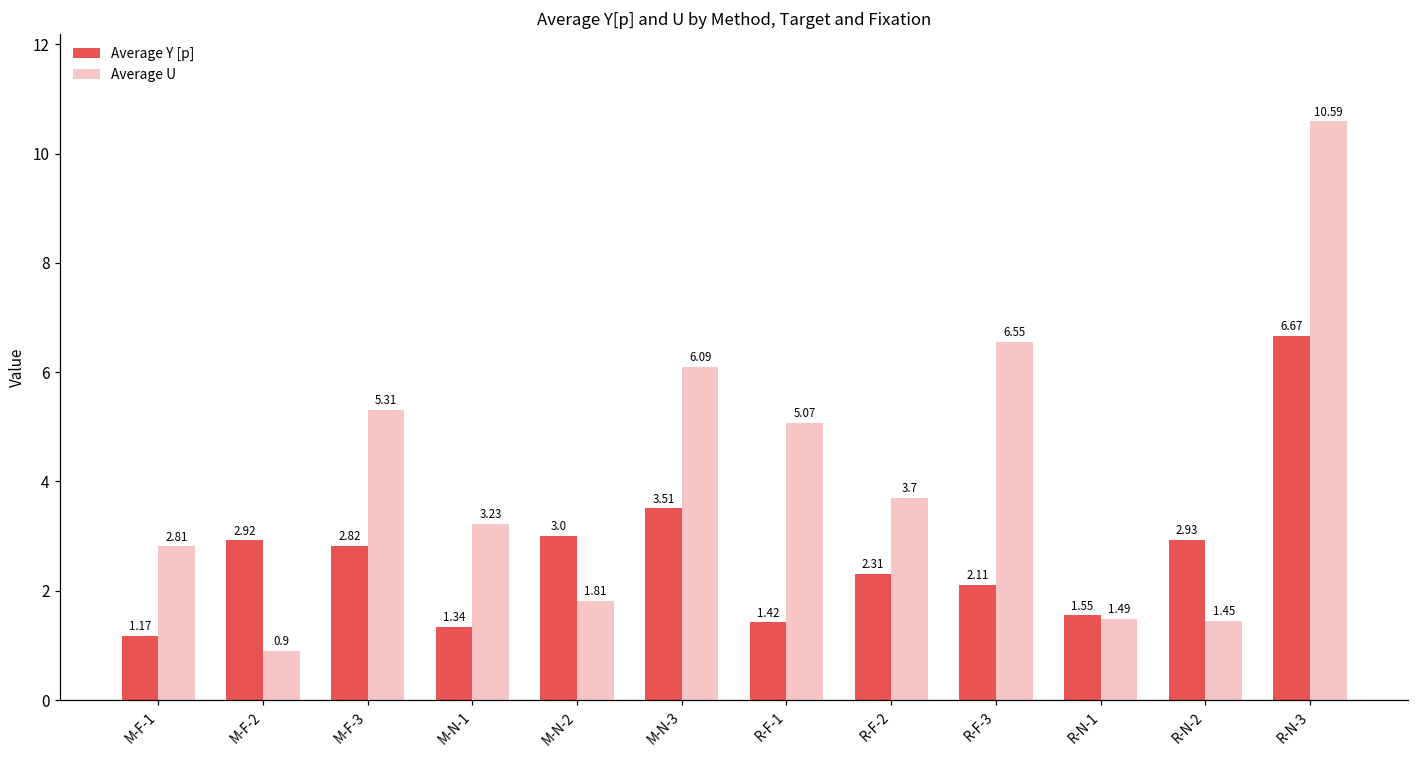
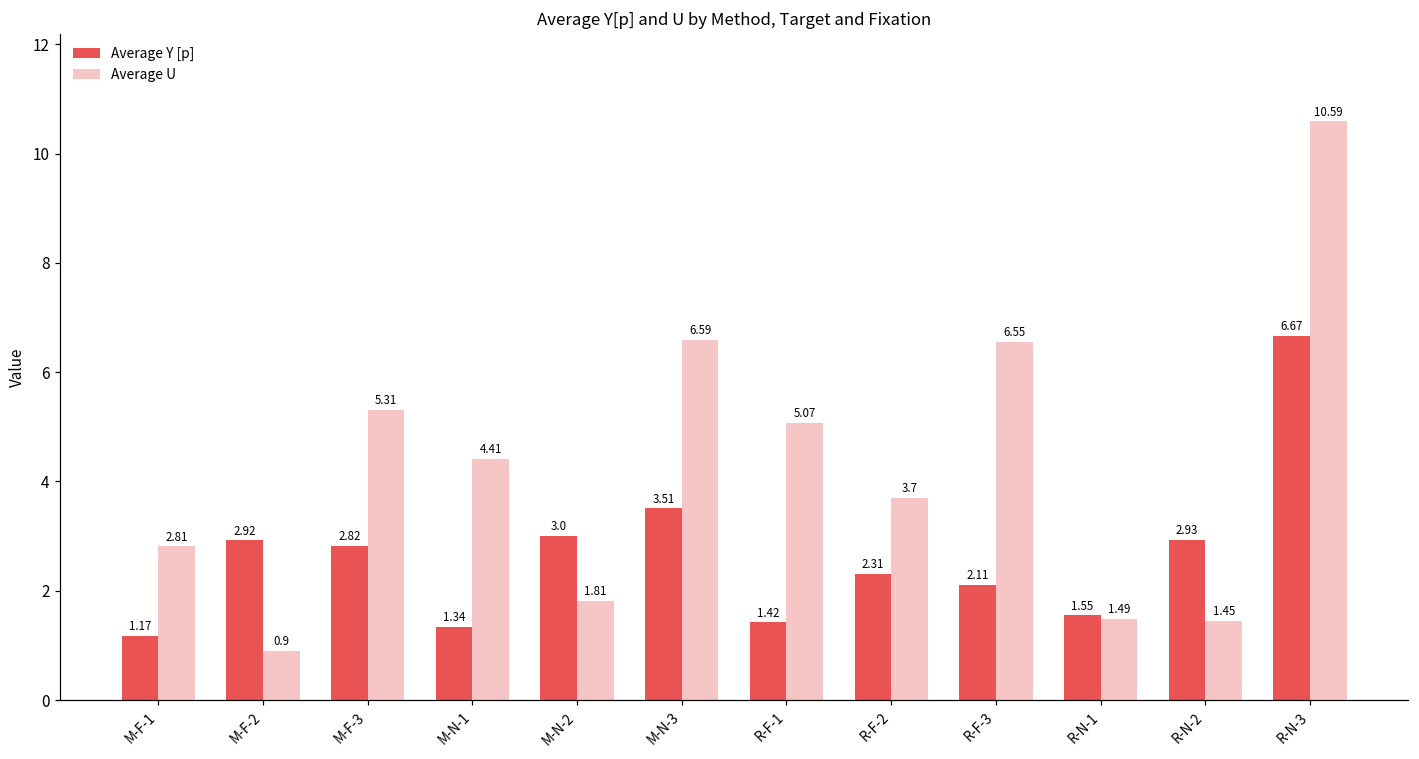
Average U, M-N-1: 3.23 -> 4.41
Average U, M-N-3: 6.09 -> 6.59
